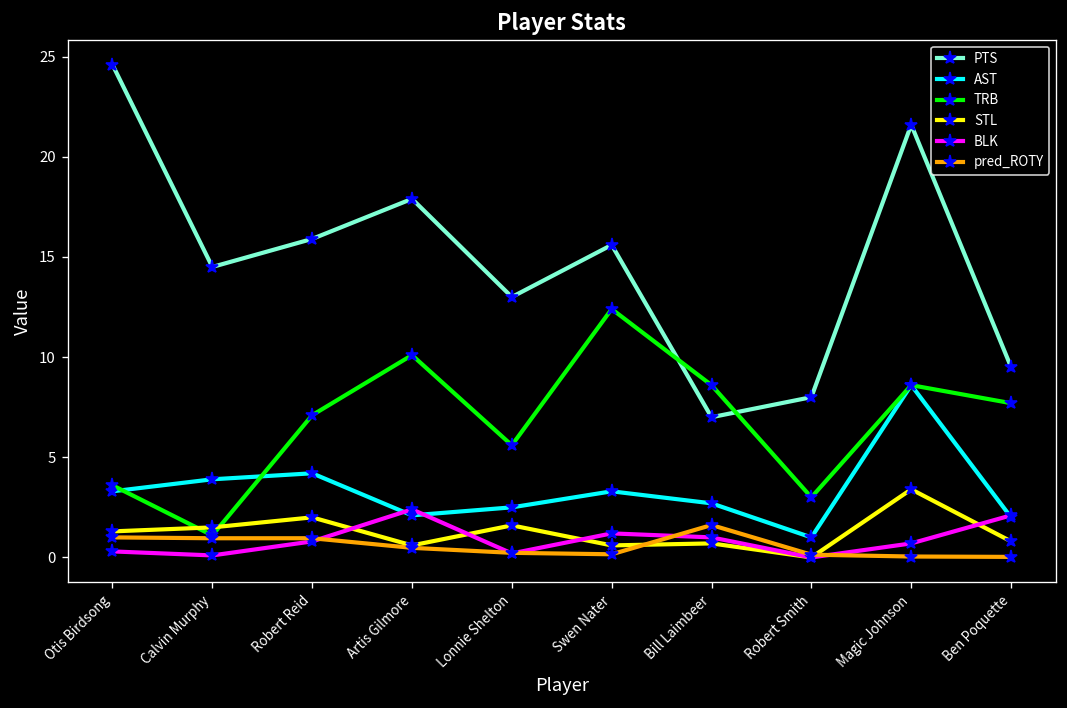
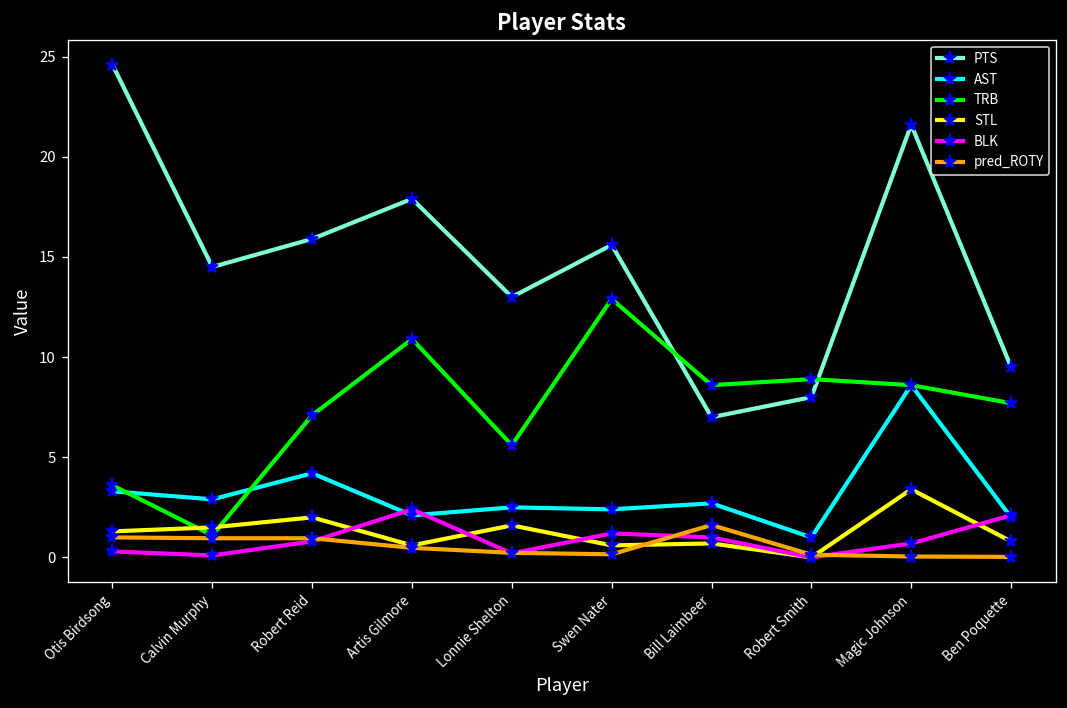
AST, Calvin Murphy: 3.9 -> 2.9
TRB, Artis Gilmore: 10.1 -> 10.9
AST, Swen Nater: 3.3 -> 2.4
TRB, Swen Nater: 12.4 -> 12.9
TRB, Robert Smith: 3.0 -> 8.9
